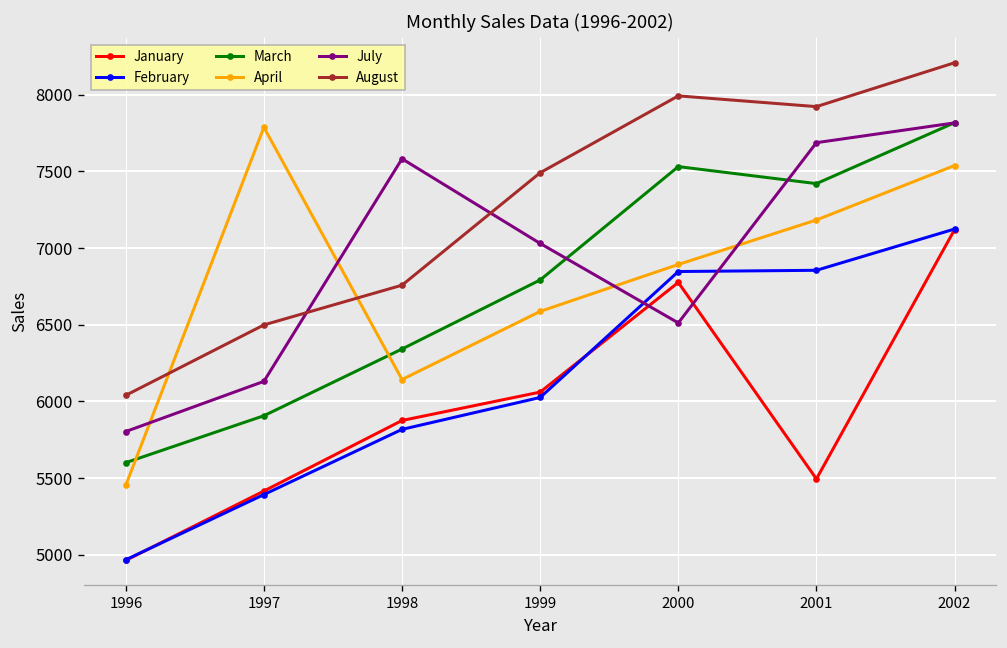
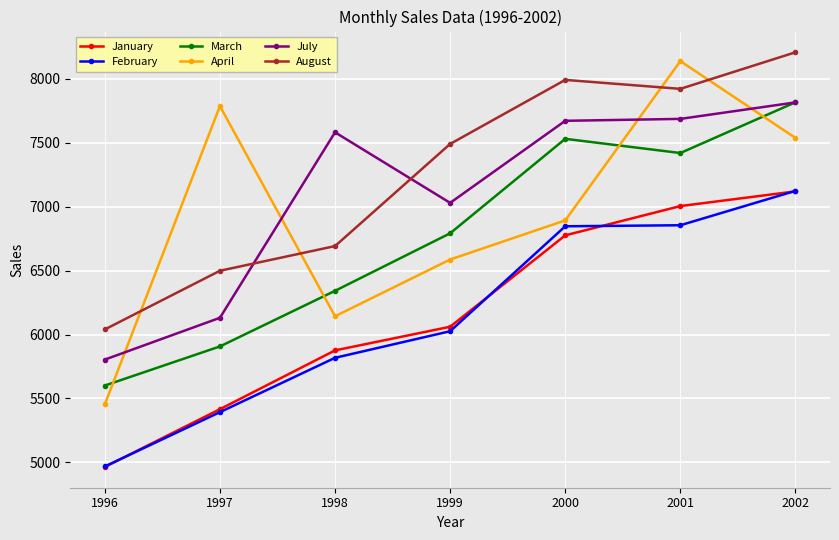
August, 1998: 6760 -> 6690
July, 2000: 6510 -> 7670
January, 2001: 5500 -> 7010
April, 2001: 7180 -> 8140
